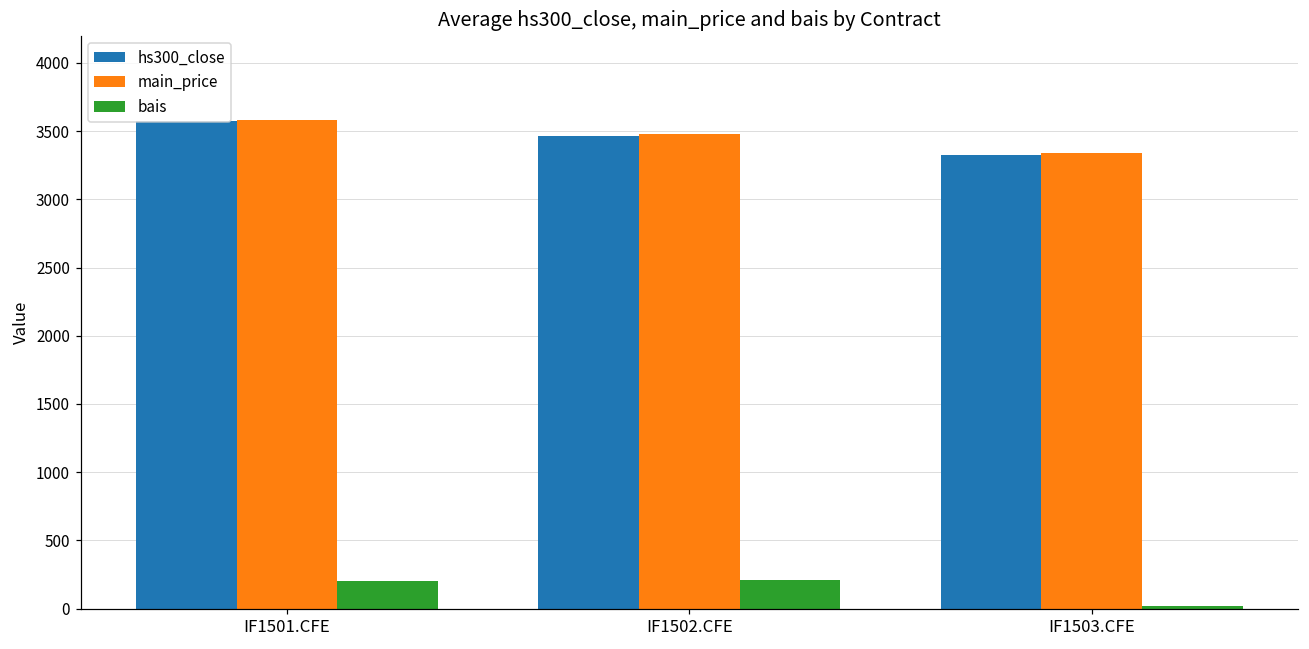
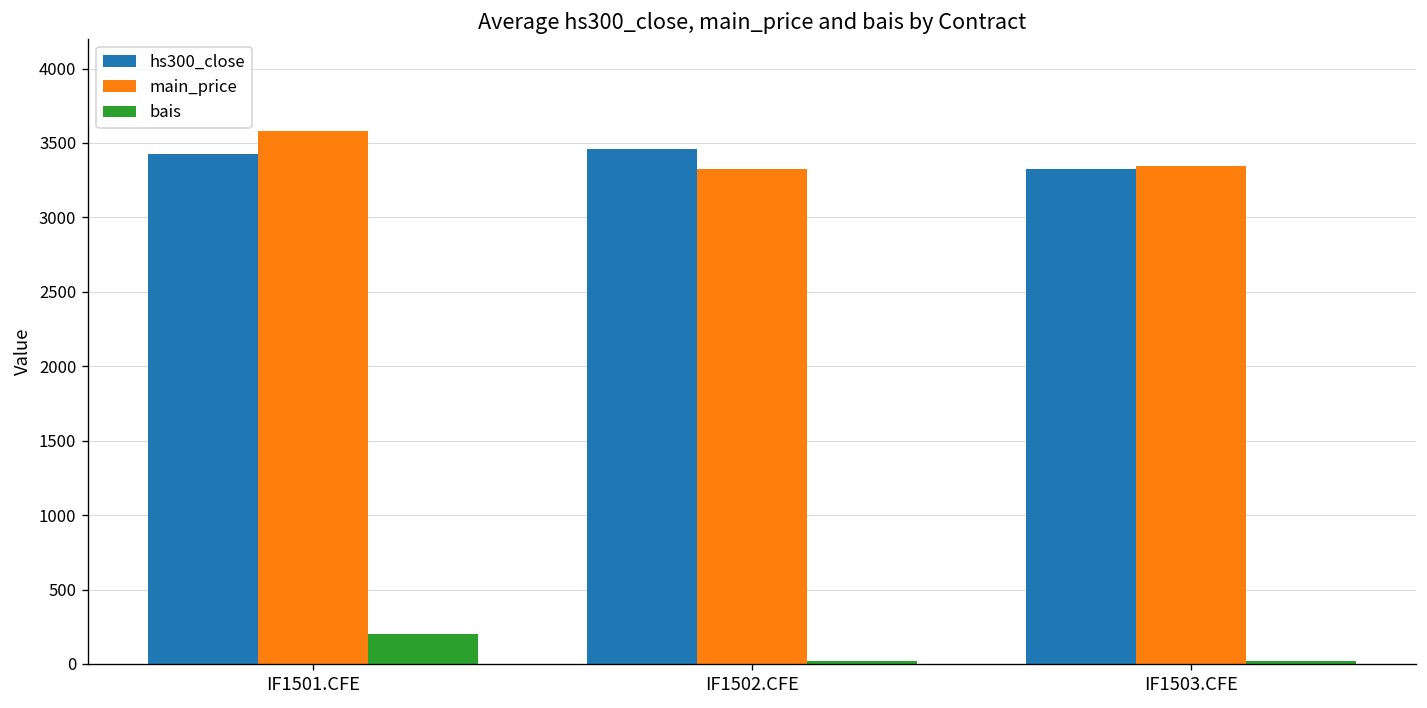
hs300_close, IF1501.CFE: 3570 -> 3430
main_price, IF1502.CFE: 3480 -> 3330
bais, IF1502.CFE: 210 -> 20
